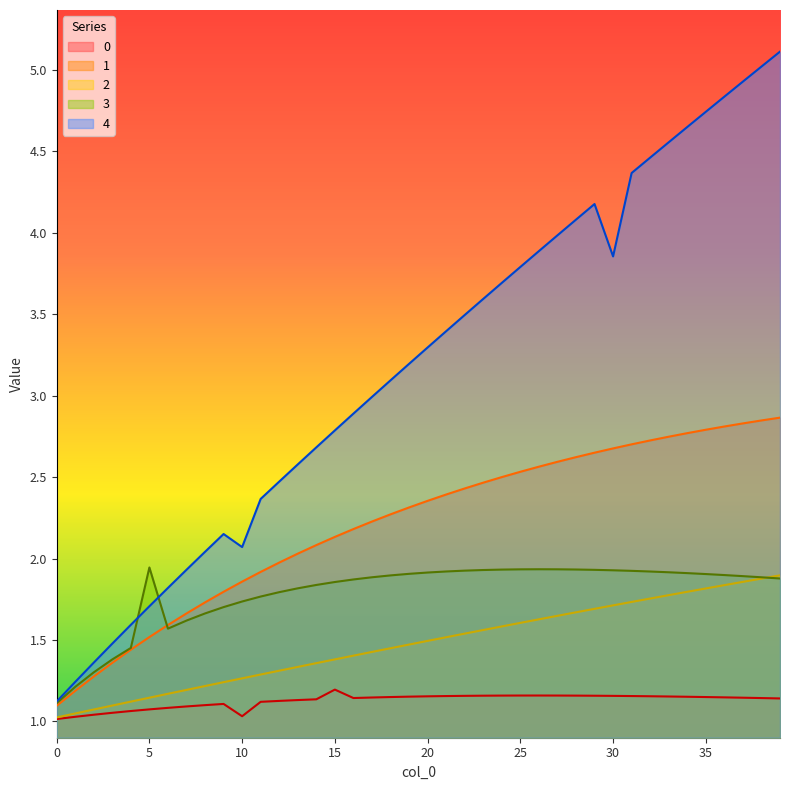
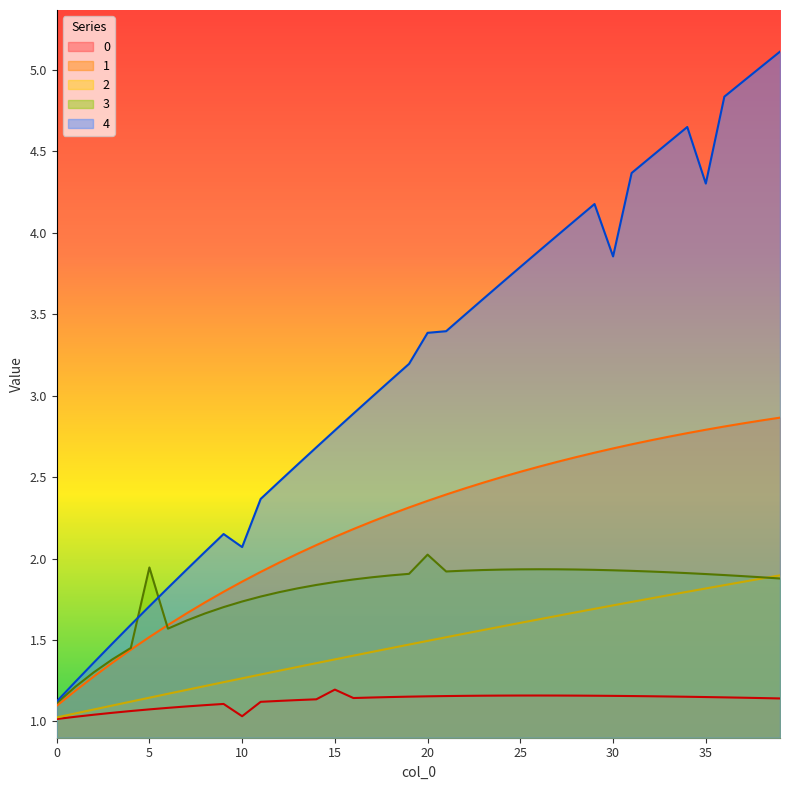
3, 20: 1.91 -> 2.02
4, 20: 3.30 -> 3.39
4, 35: 4.74 -> 4.30
